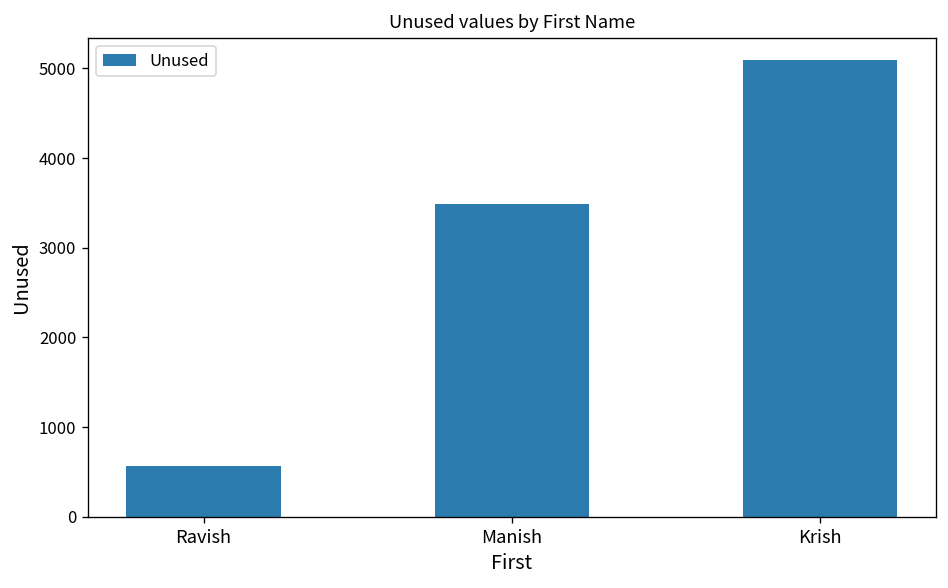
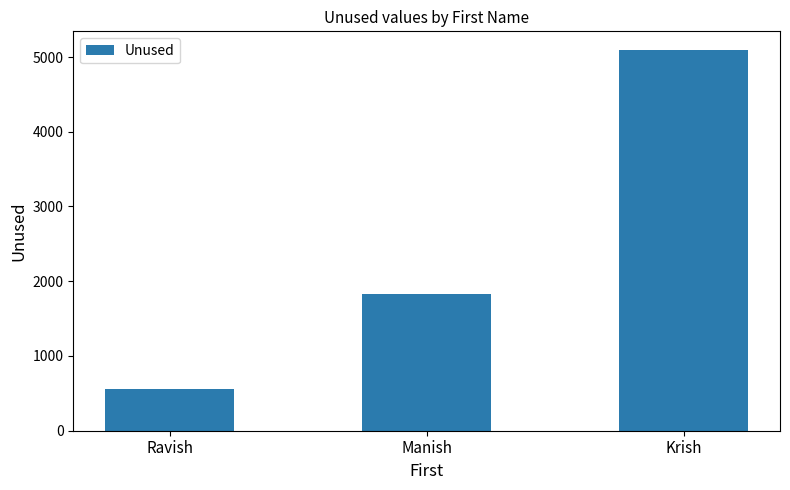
Manish: 3500 -> 1800
